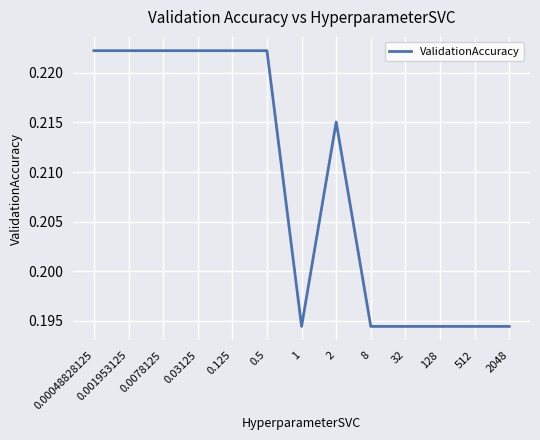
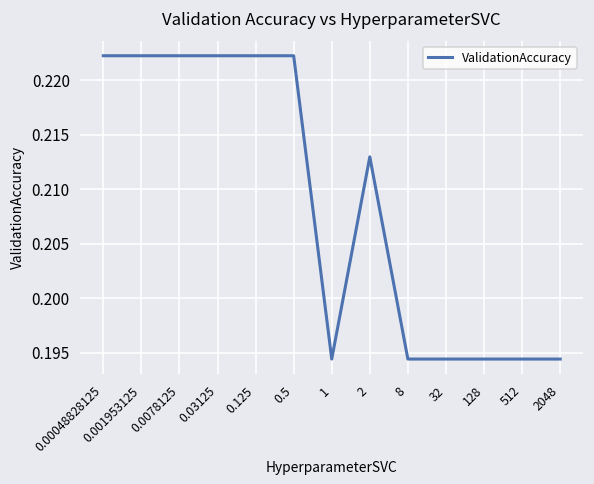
2: 0.215 -> 0.213
